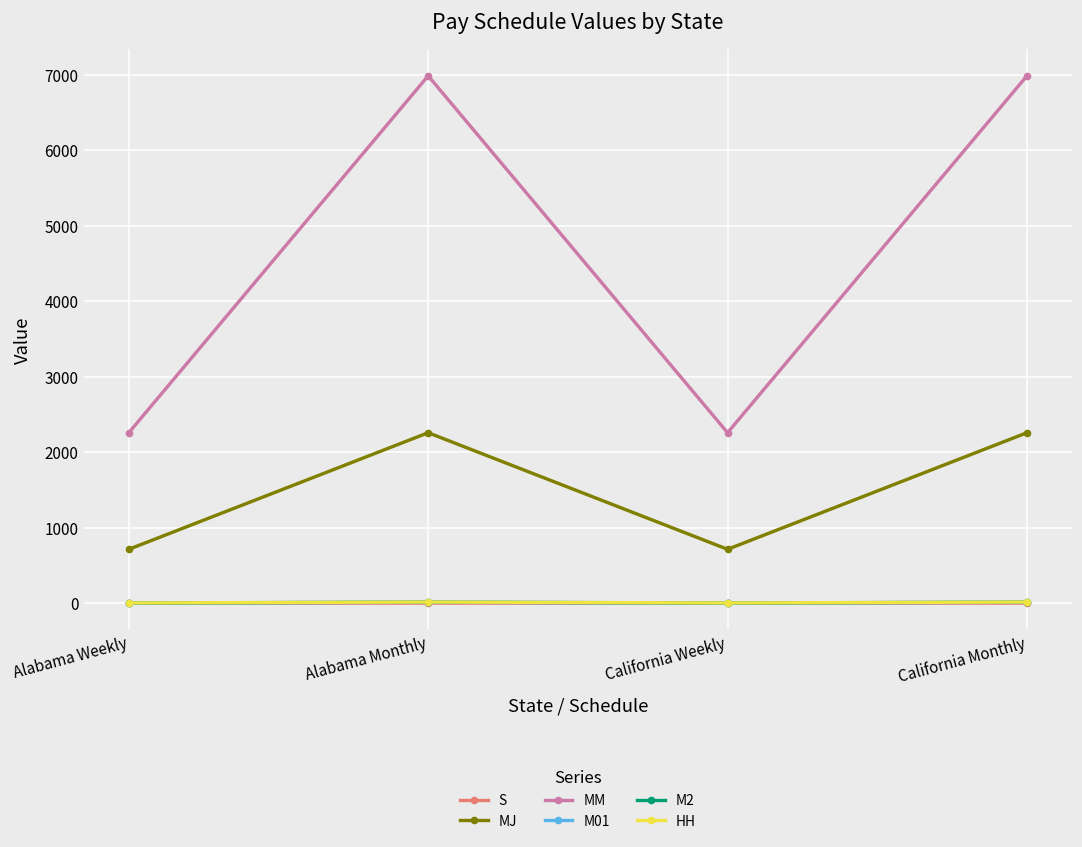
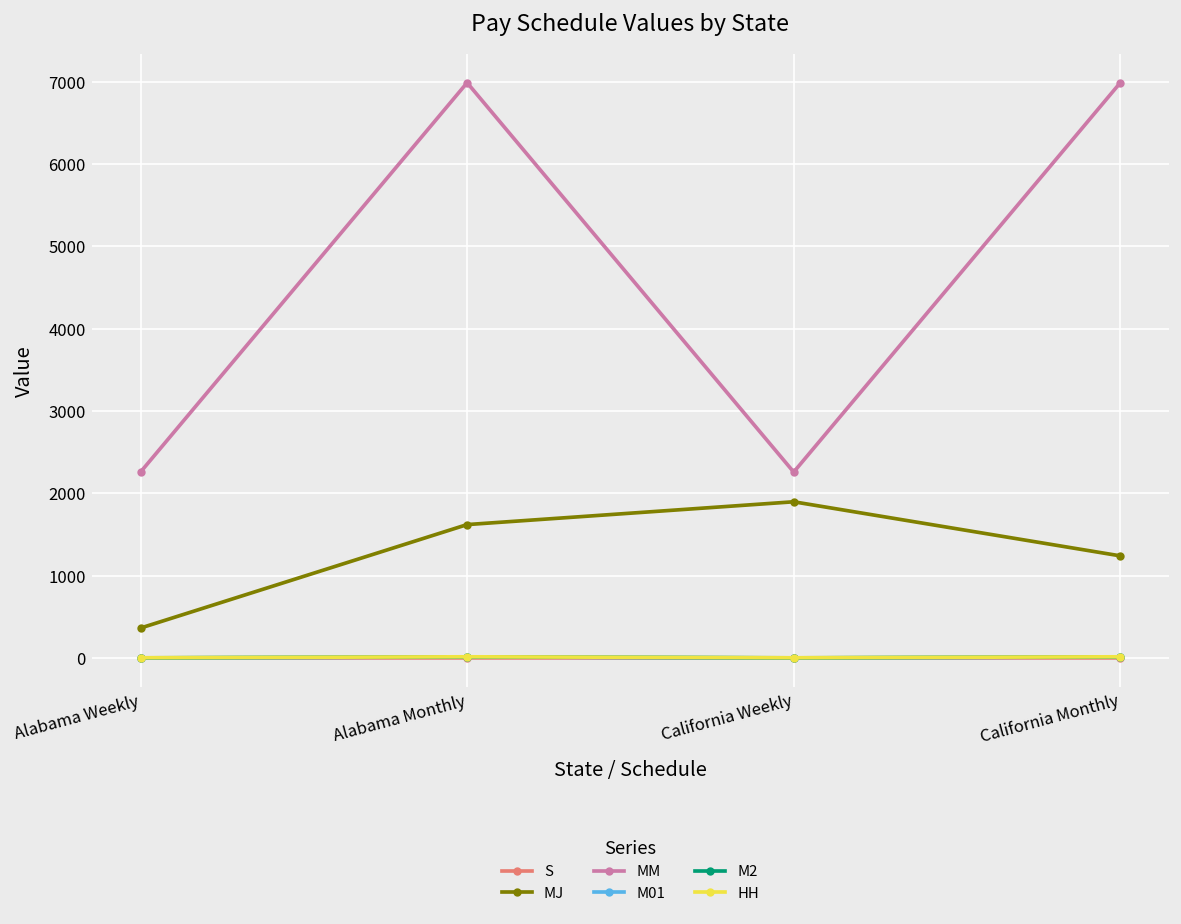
MJ, Alabama Weekly: 700 -> 400
MJ, Alabama Monthly: 2300 -> 1600
MJ, California Weekly: 700 -> 1900
MJ, California Monthly: 2300 -> 1200
